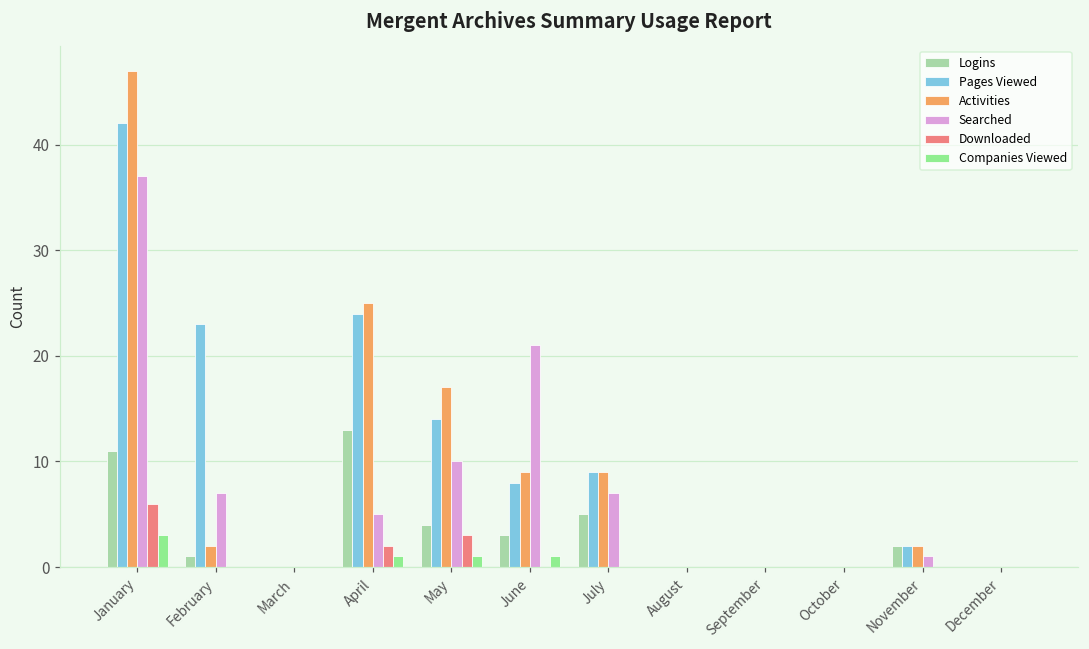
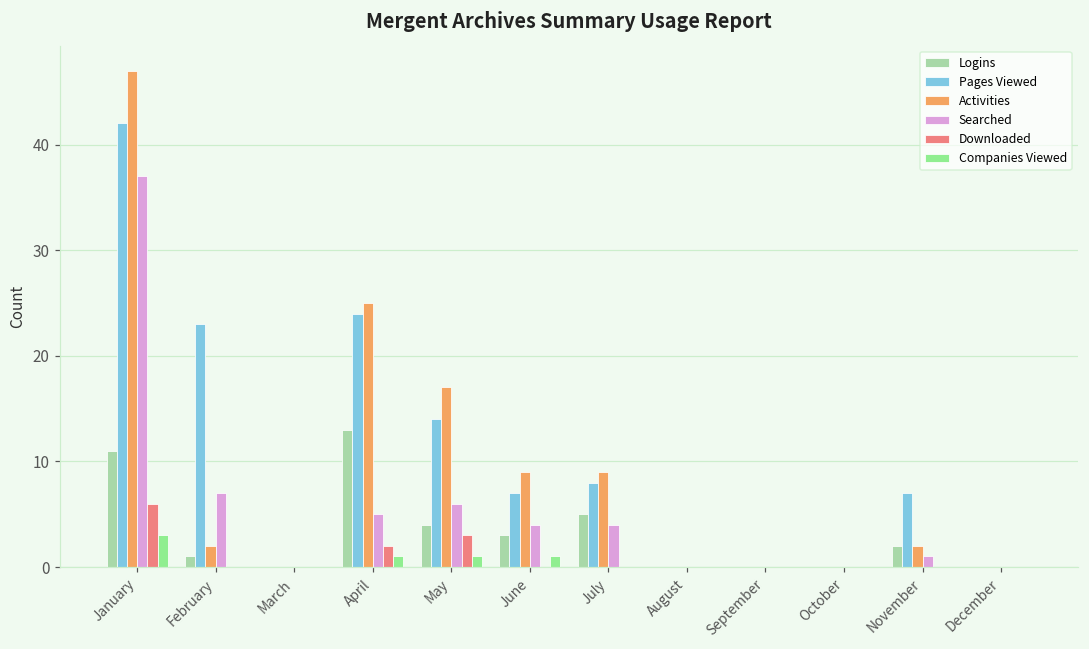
Searched, May: 10 -> 6
Pages Viewed, June: 8 -> 7
Searched, June: 21 -> 4
Pages Viewed, July: 9 -> 8
Searched, July: 7 -> 4
Pages Viewed, November: 2 -> 7
